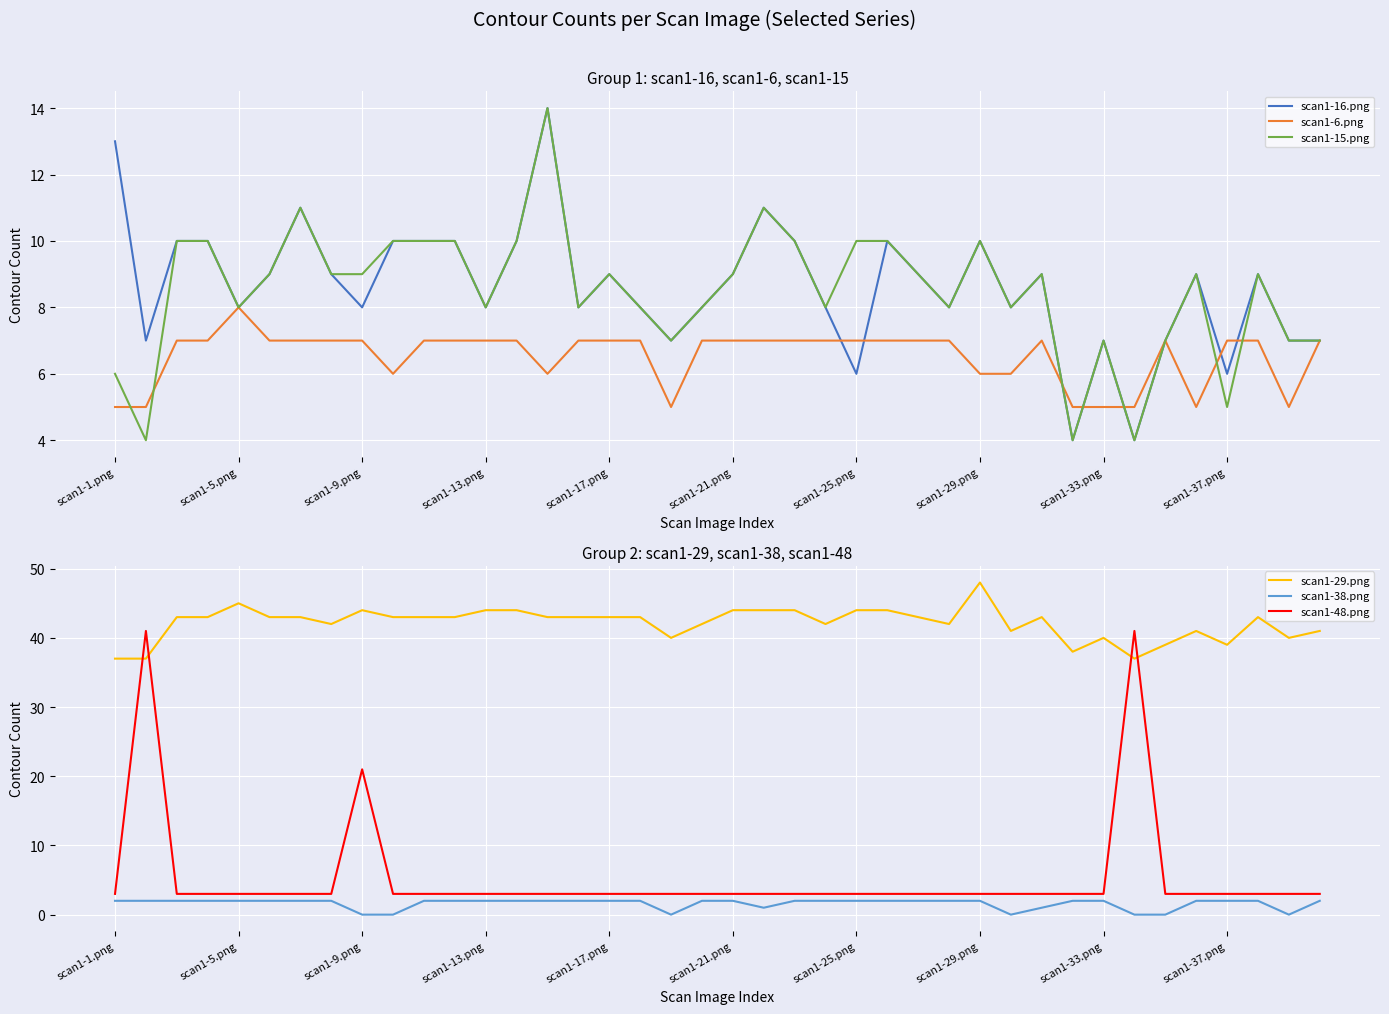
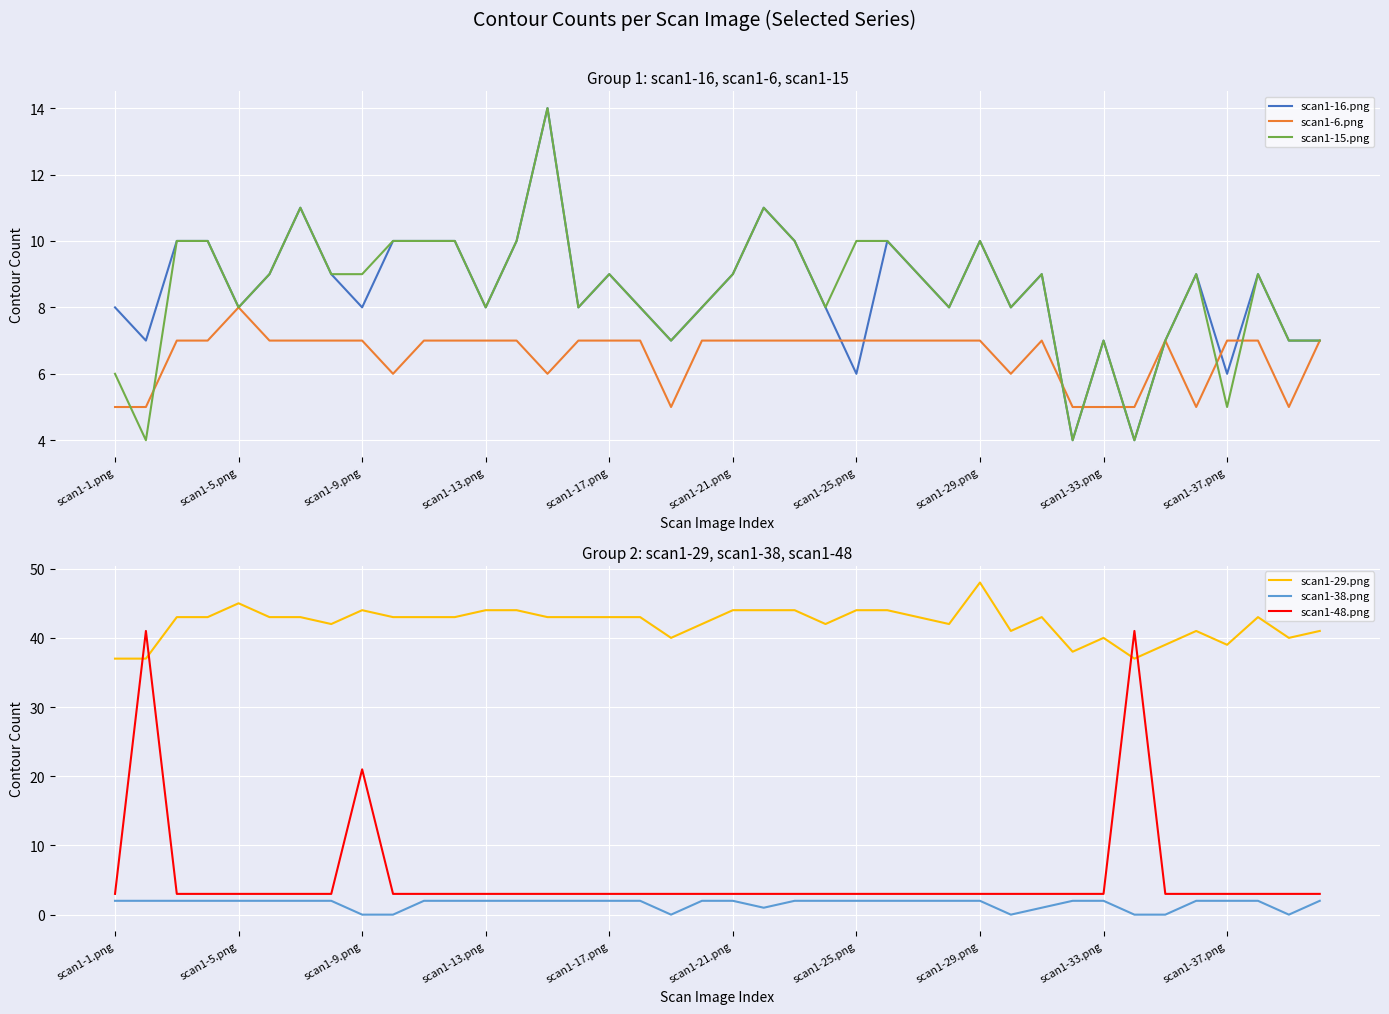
Group 1: scan1-16, scan1-6, scan1-15, scan1-16.png, scan1-1.png: 13 -> 8
Group 1: scan1-16, scan1-6, scan1-15, scan1-6.png, scan1-29.png: 6 -> 7
